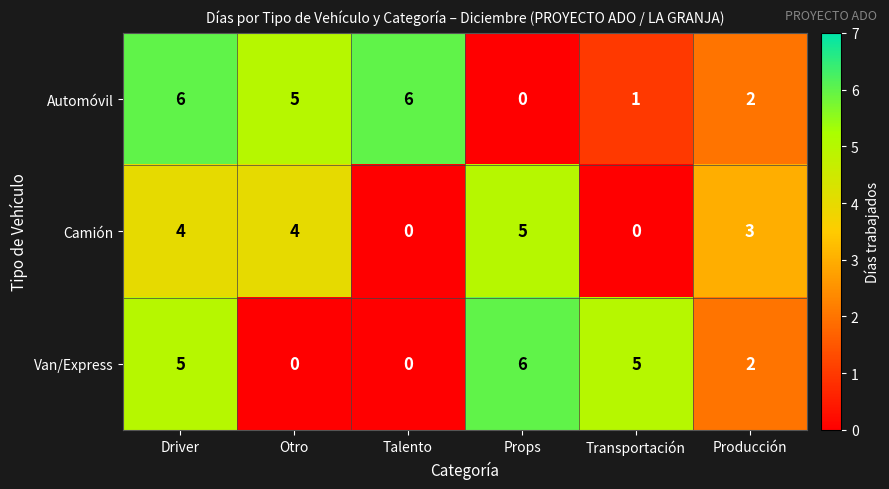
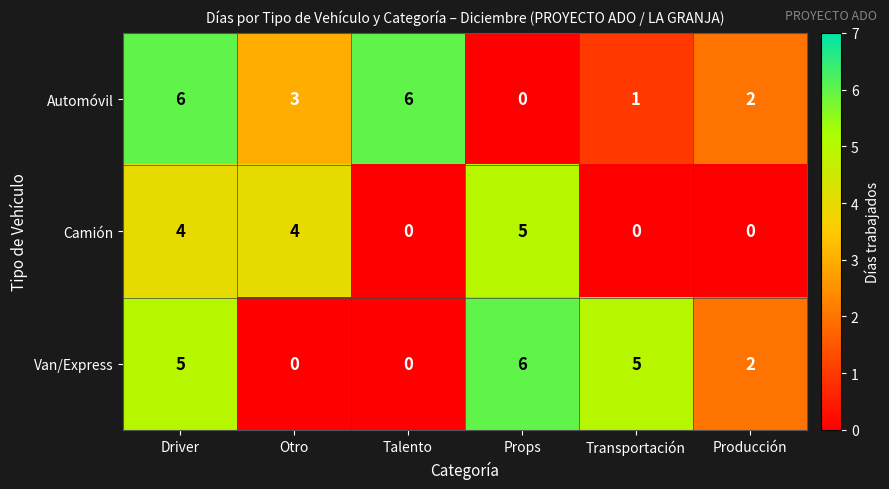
Automóvil, Otro: 5 -> 3
Camión, Producción: 3 -> 0
